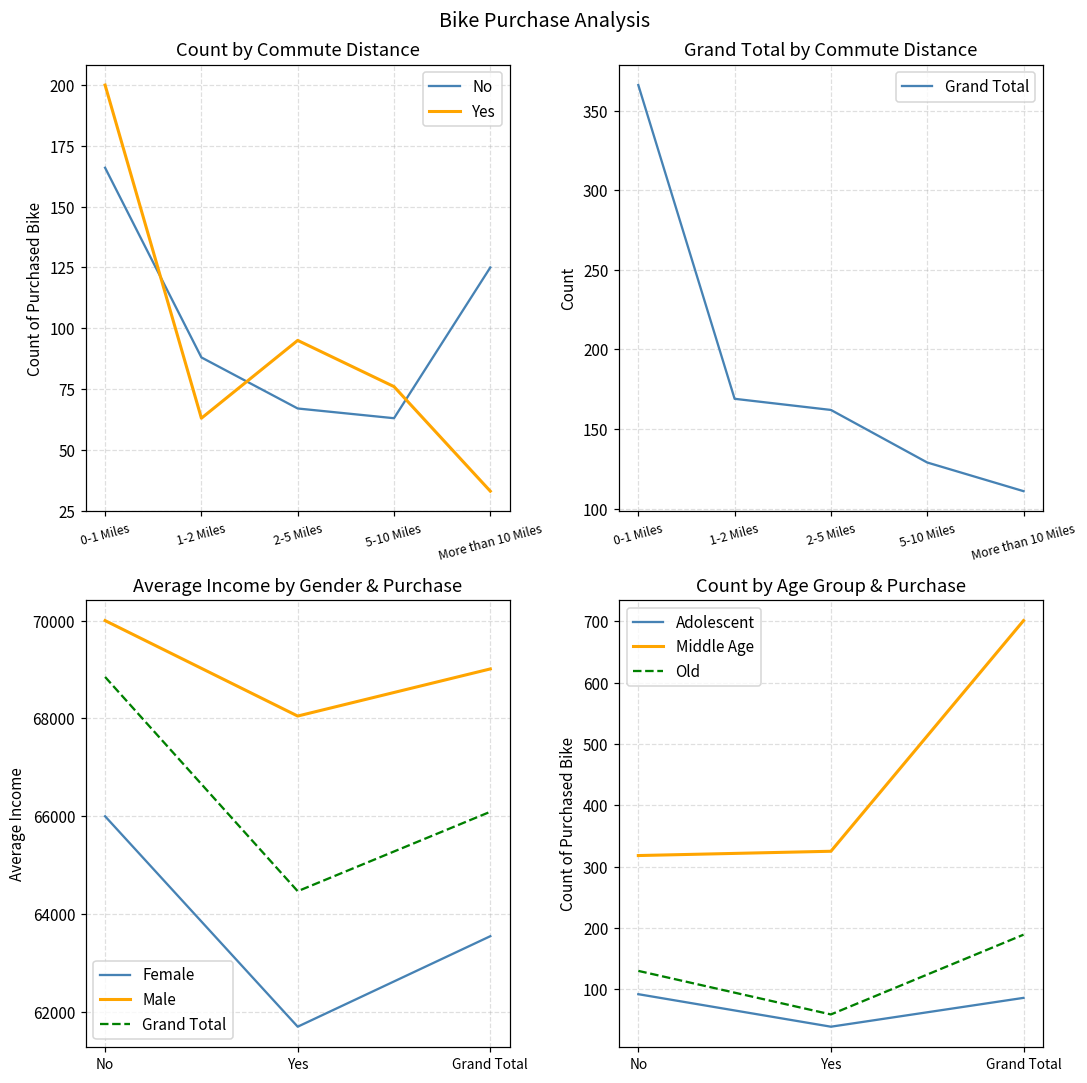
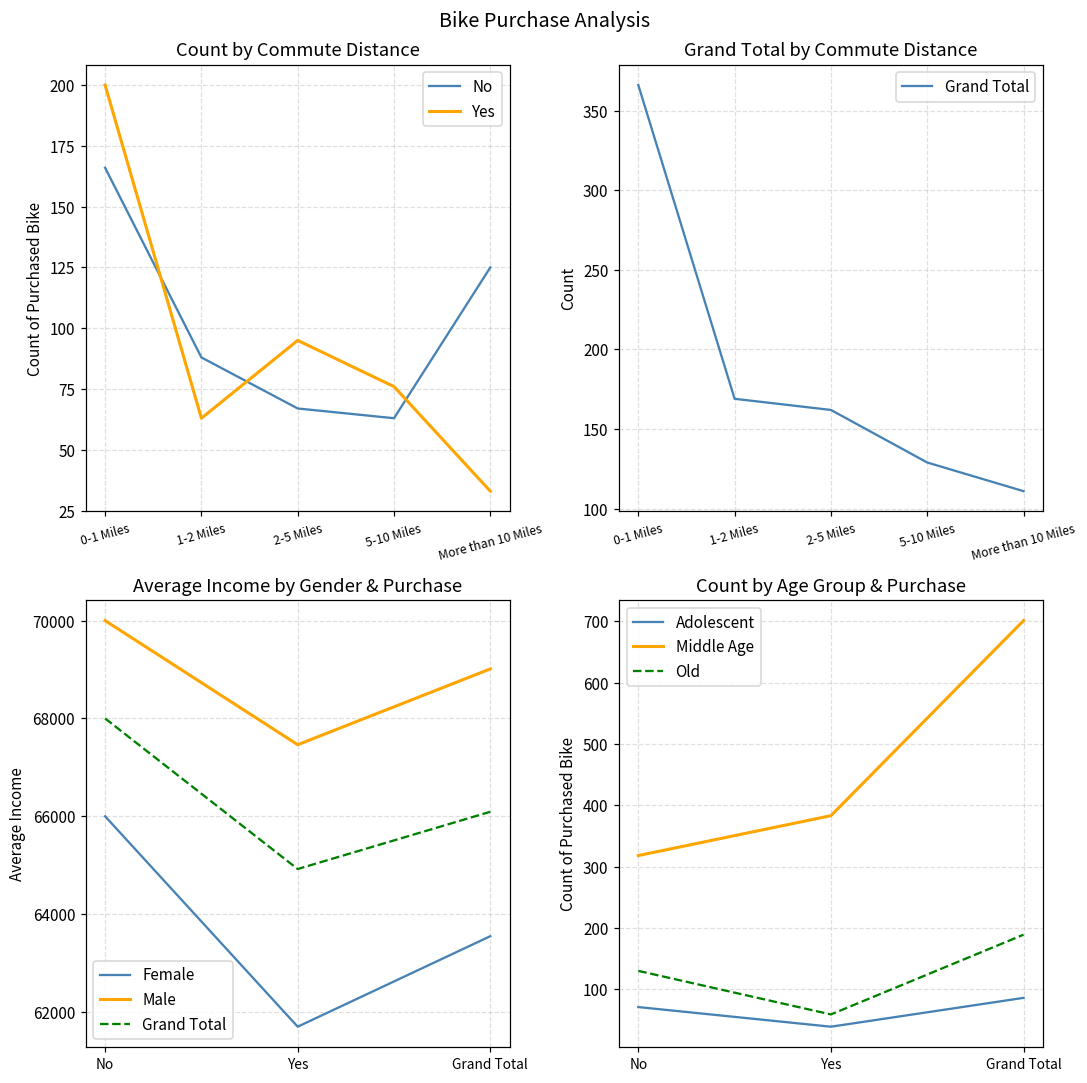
Average Income by Gender & Purchase, Grand Total, No: 68800 -> 68000
Average Income by Gender & Purchase, Male, Yes: 68000 -> 67500
Average Income by Gender & Purchase, Grand Total, Yes: 64500 -> 64900
Count by Age Group & Purchase, Adolescent, No: 90 -> 70
Count by Age Group & Purchase, Middle Age, Yes: 330 -> 380
